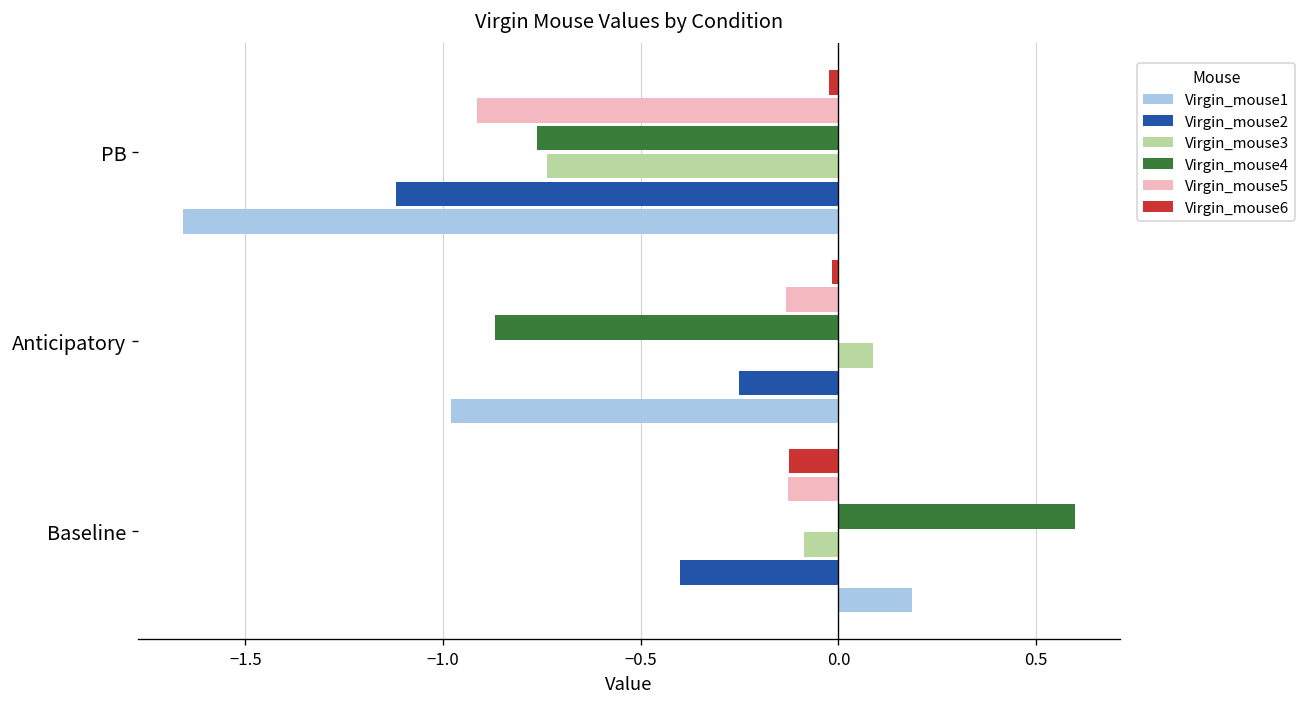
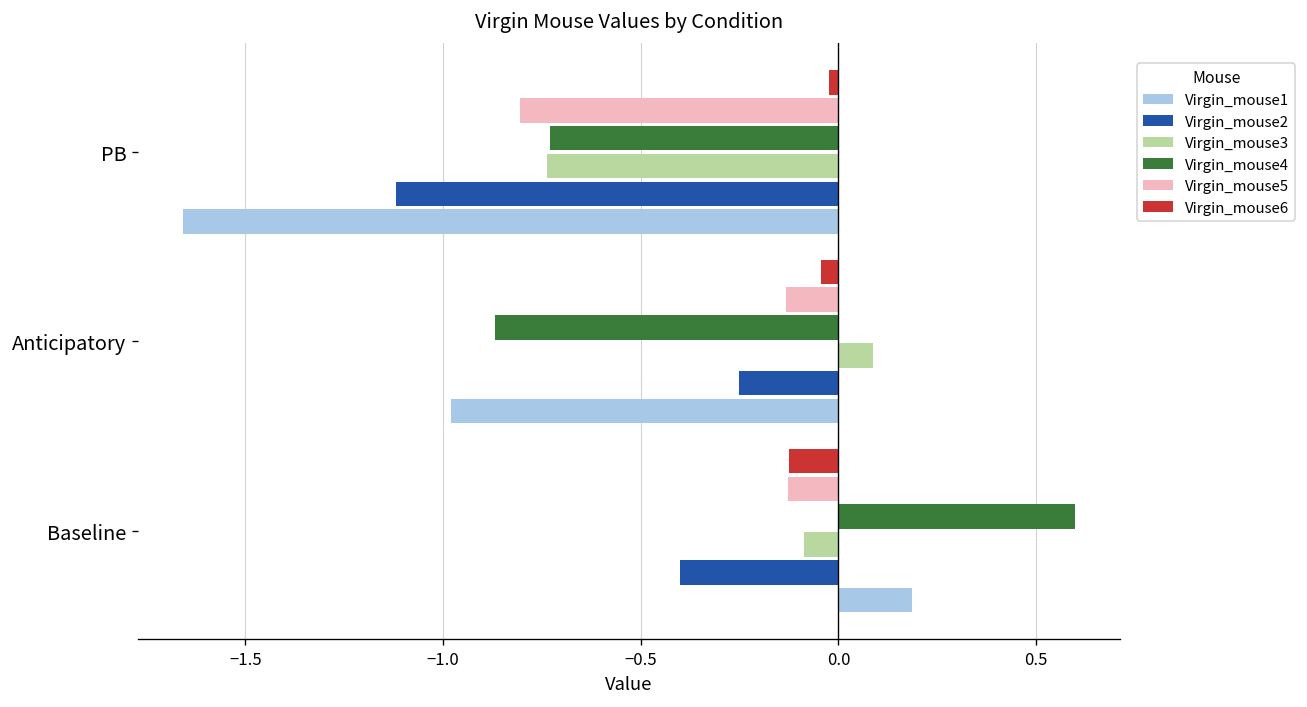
Virgin_mouse5, PB: -0.91 -> -0.80
Virgin_mouse4, PB: -0.76 -> -0.73
Virgin_mouse6, Anticipatory: -0.02 -> -0.04
